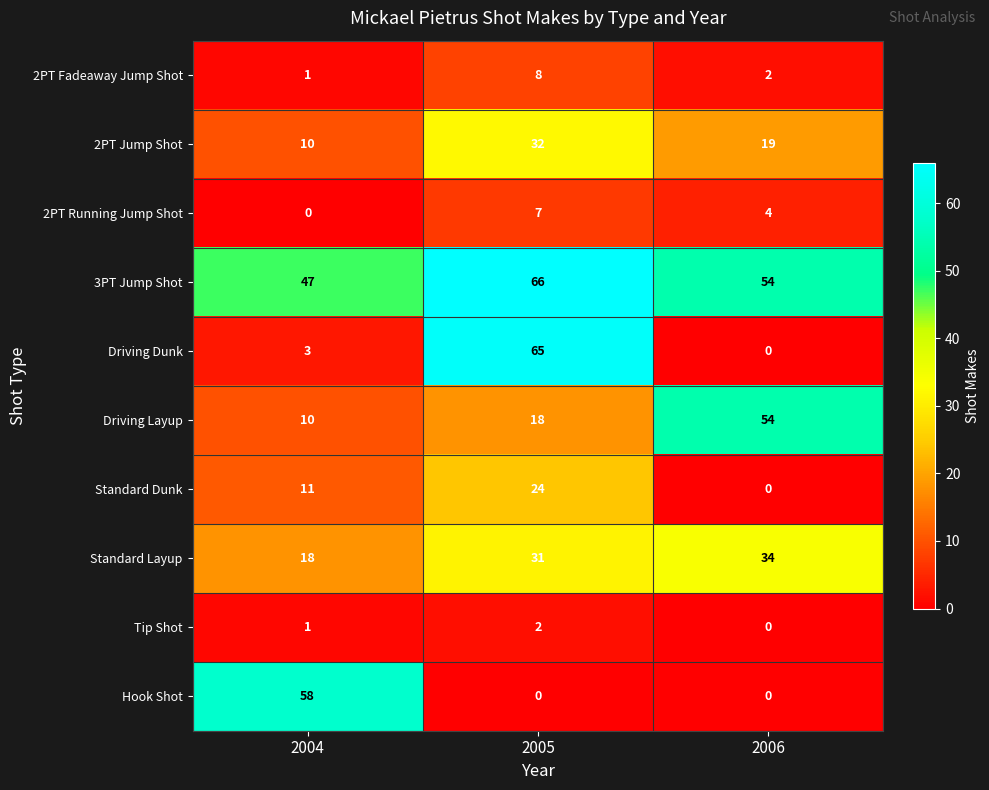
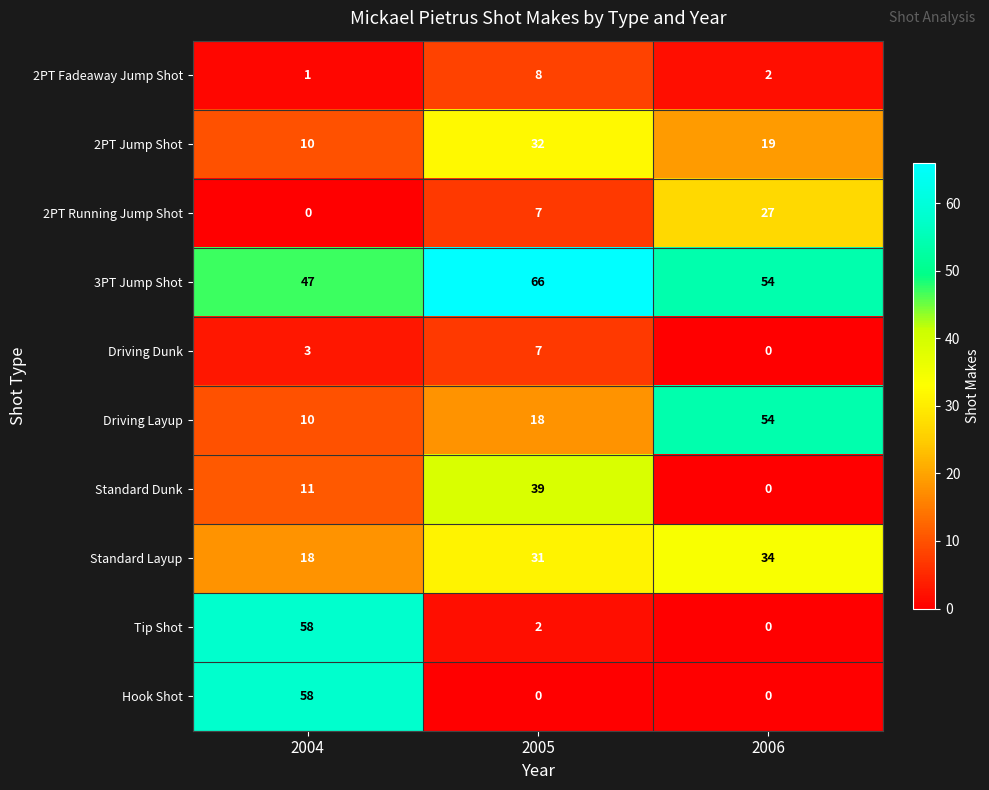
2PT Running Jump Shot, 2006: 4 -> 27
Driving Dunk, 2005: 65 -> 7
Standard Dunk, 2005: 24 -> 39
Tip Shot, 2004: 1 -> 58
